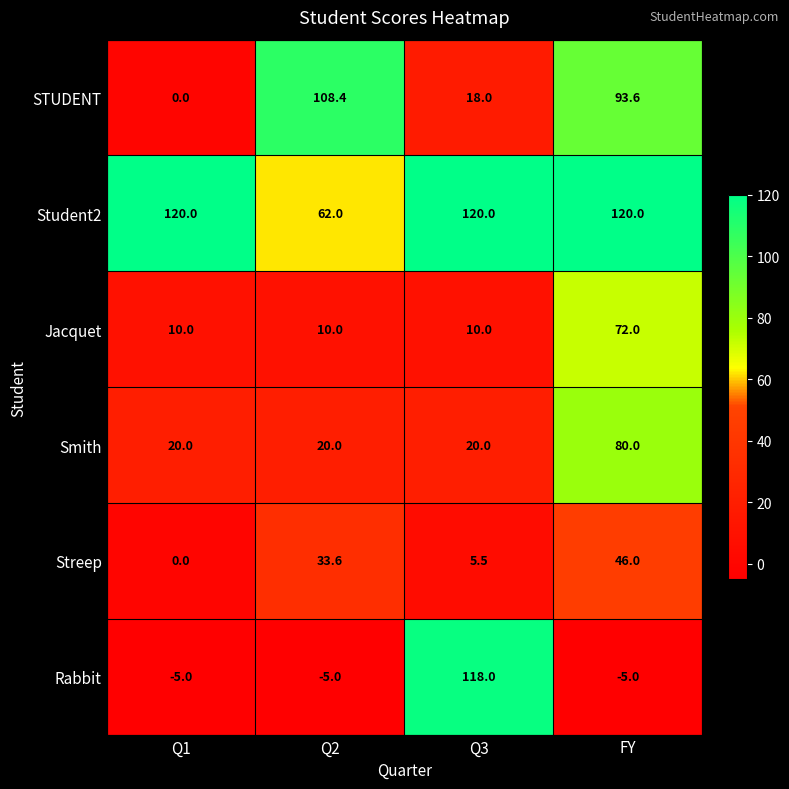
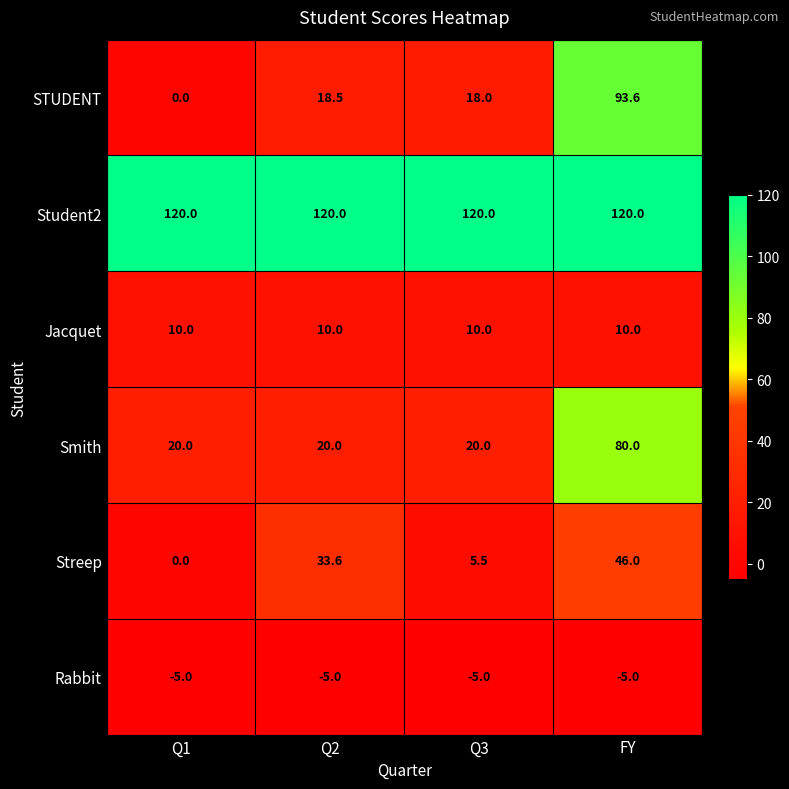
STUDENT, Q2: 108.4 -> 18.5
Student2, Q2: 62.0 -> 120.0
Jacquet, FY: 72.0 -> 10.0
Rabbit, Q3: 118.0 -> -5.0
